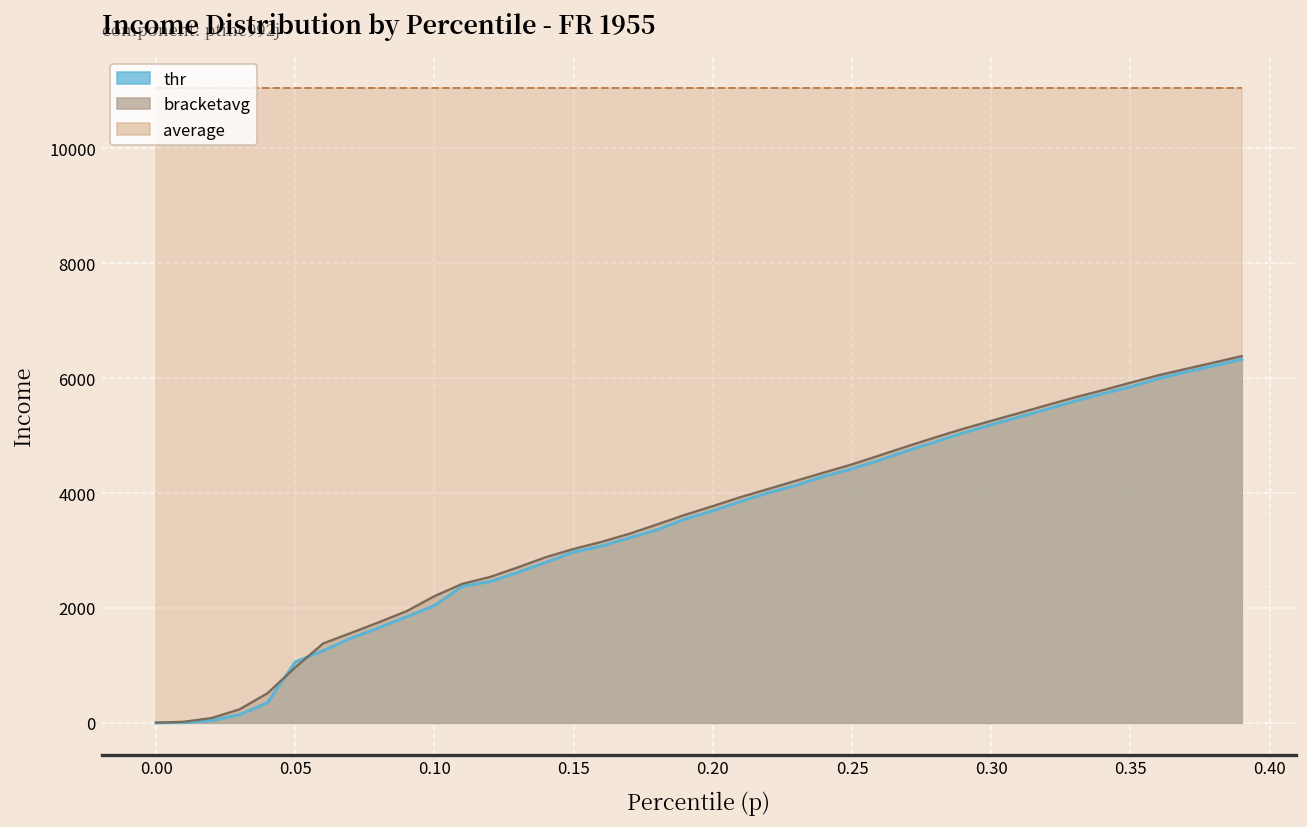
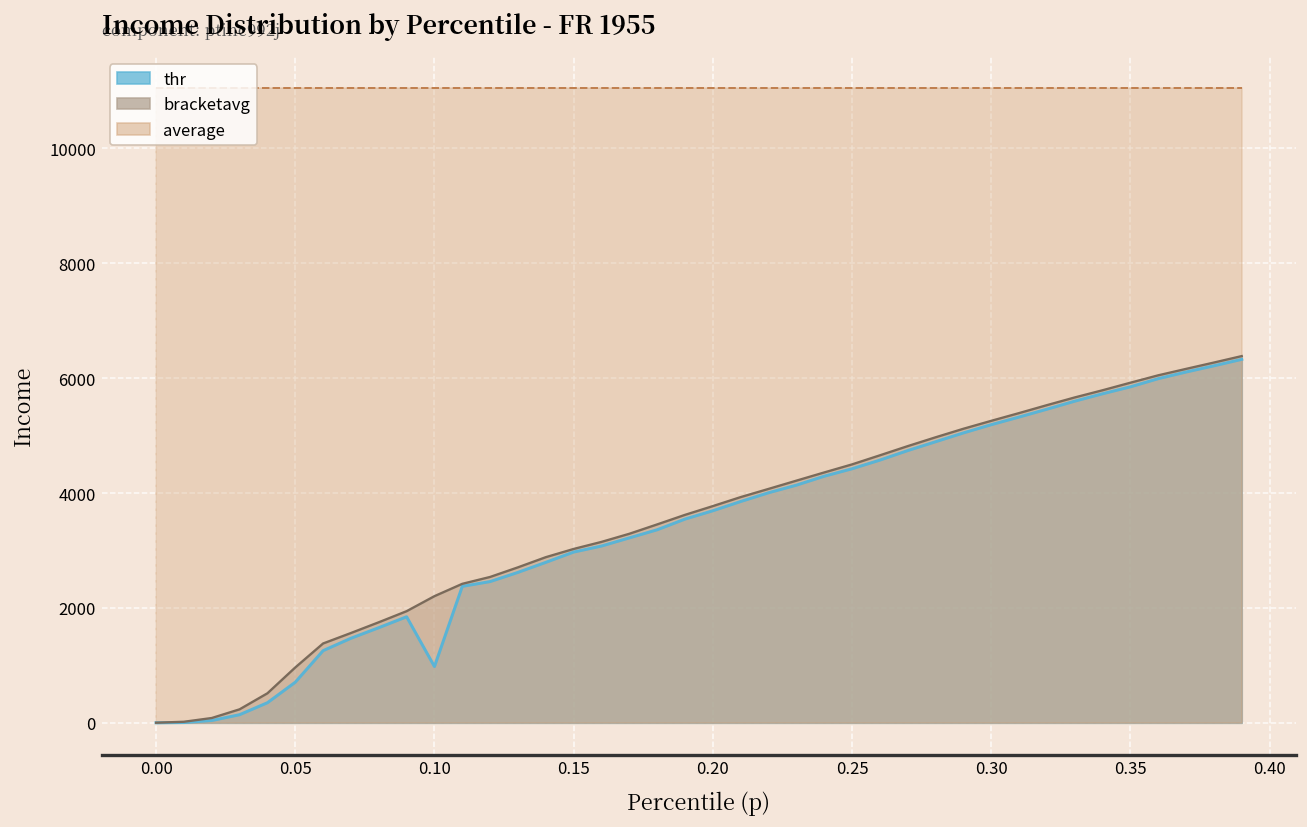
thr, 0.05: 1100 -> 700
thr, 0.10: 2000 -> 1000
